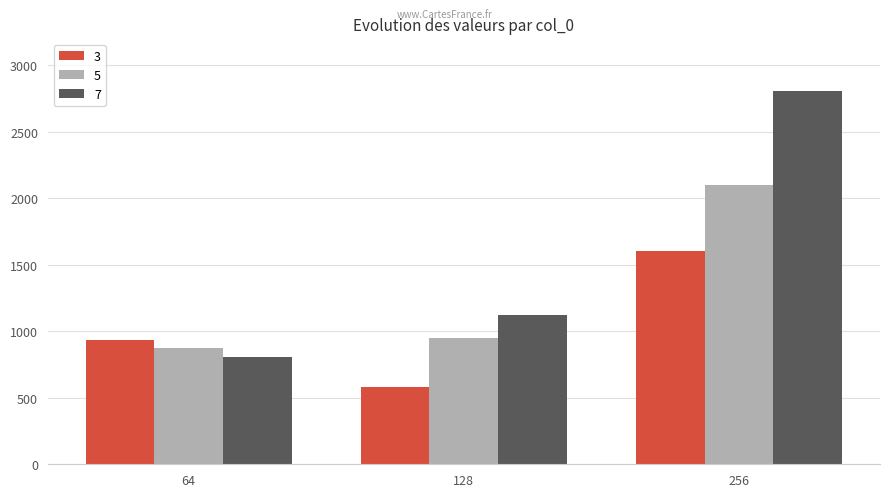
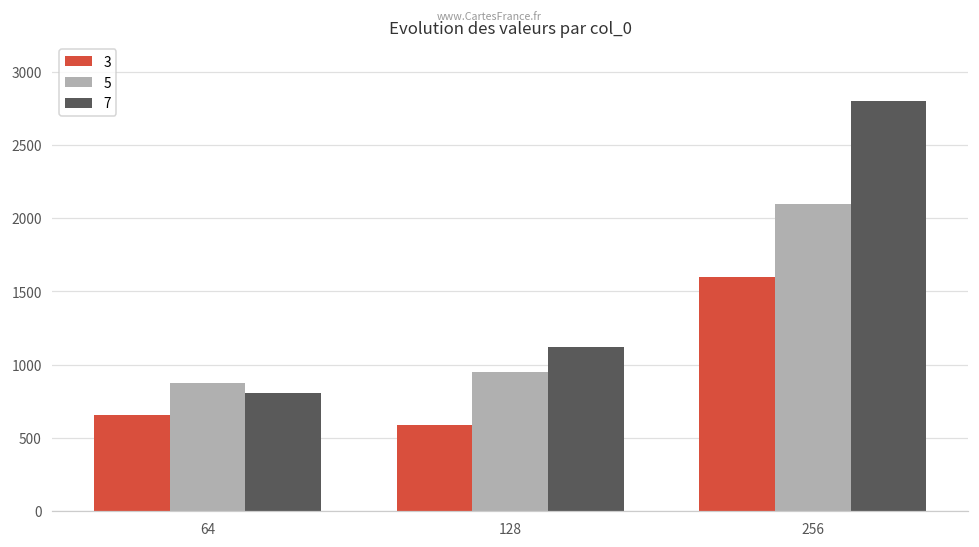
3, 64: 940 -> 650
